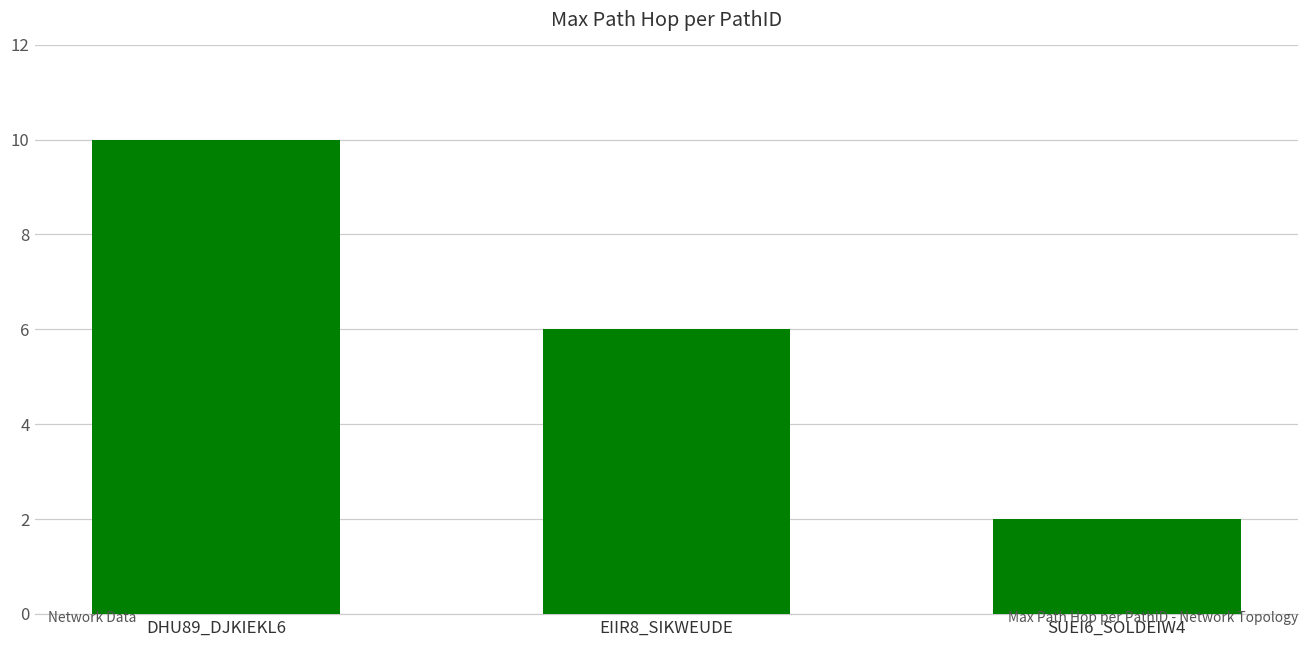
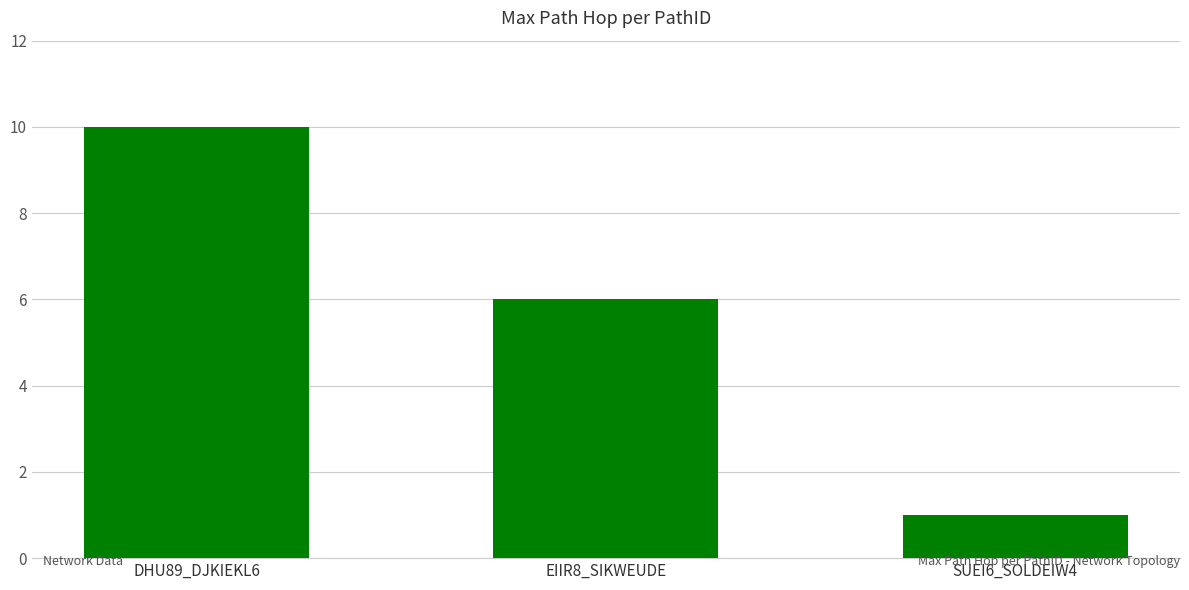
SUEI6_SOLDEIW4: 2 -> 1
